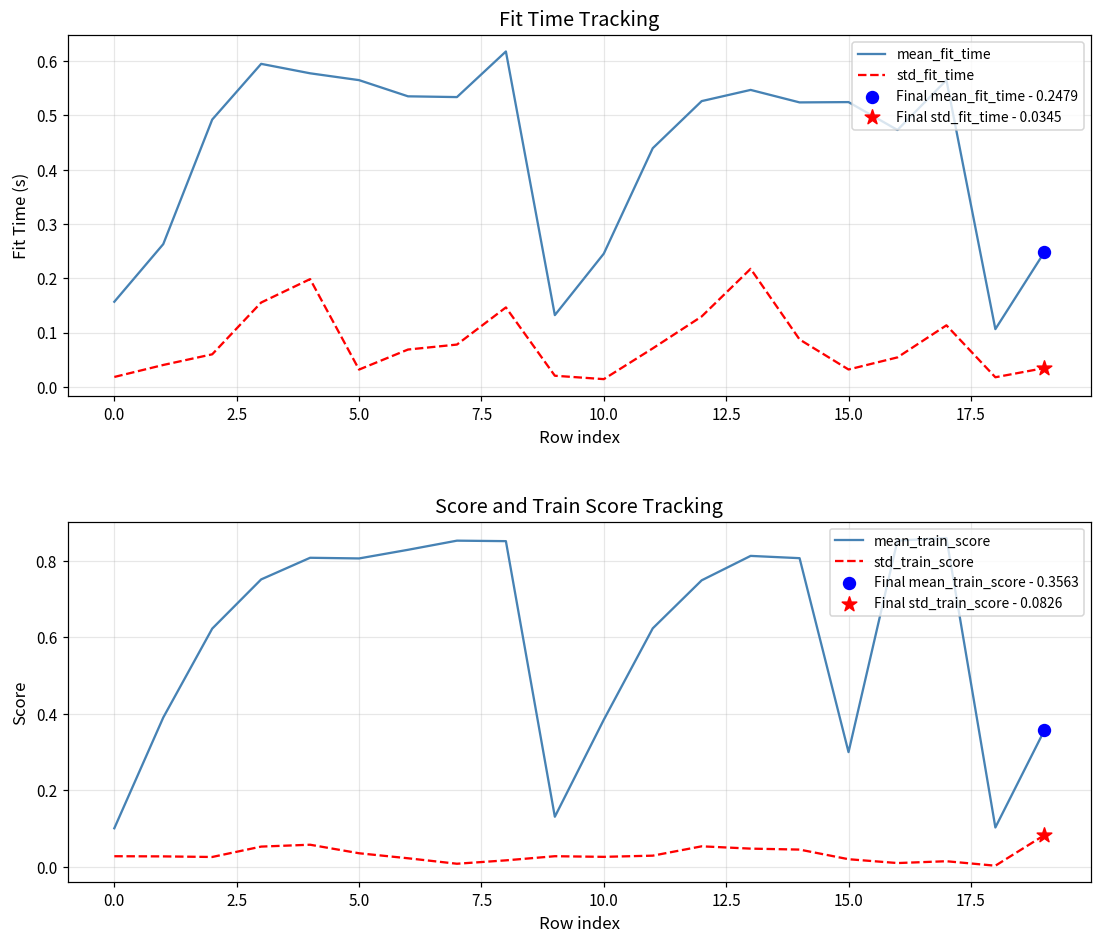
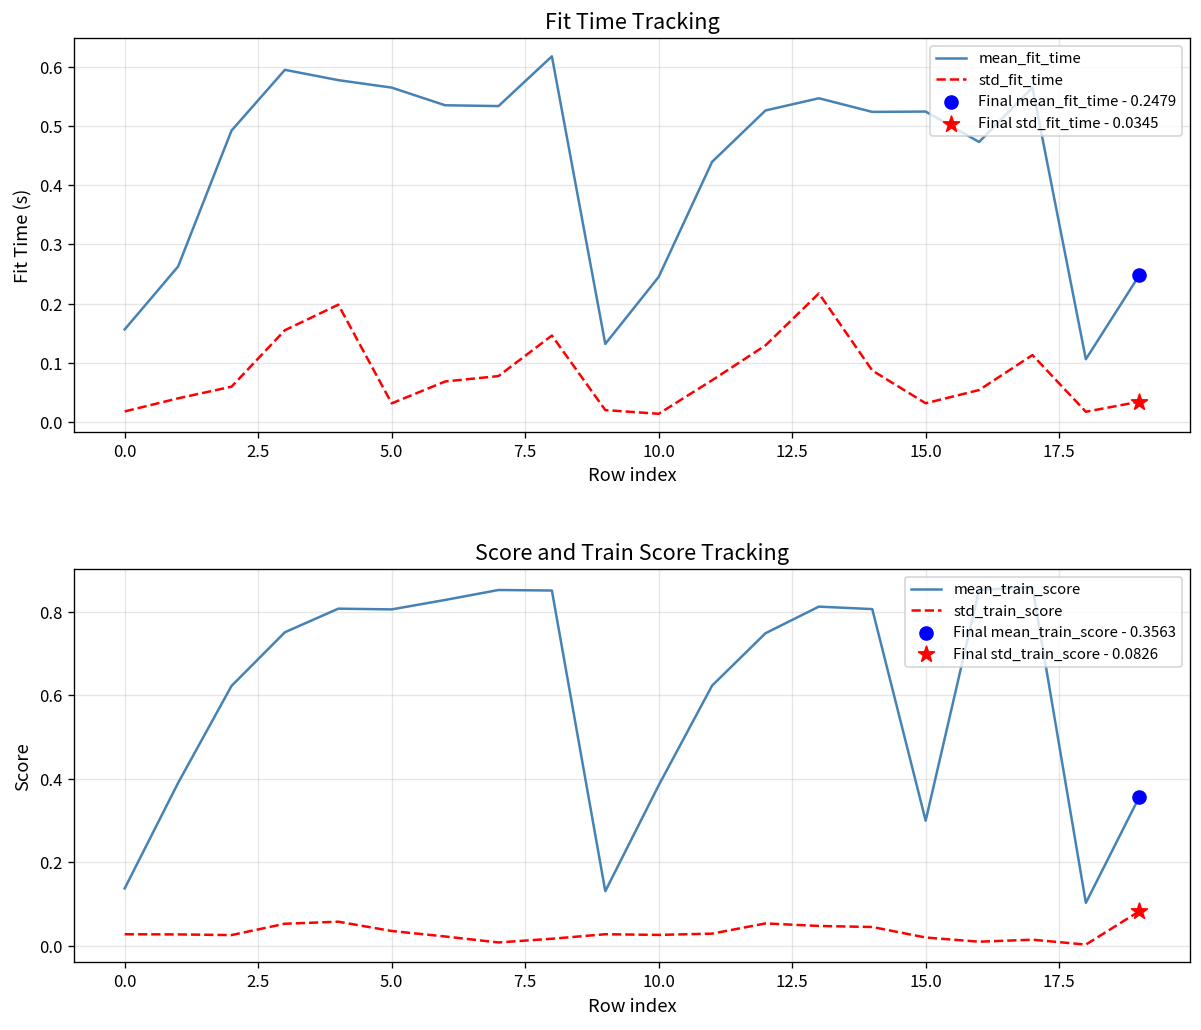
Score and Train Score Tracking, mean_train_score, 0.0: 0.10 -> 0.14
